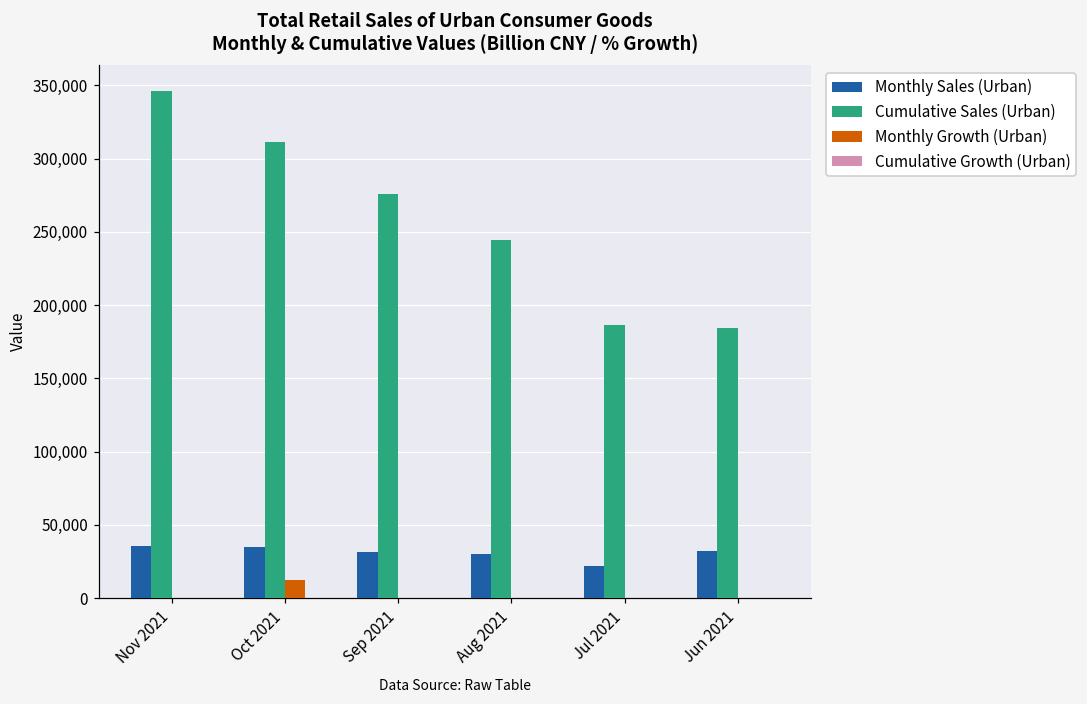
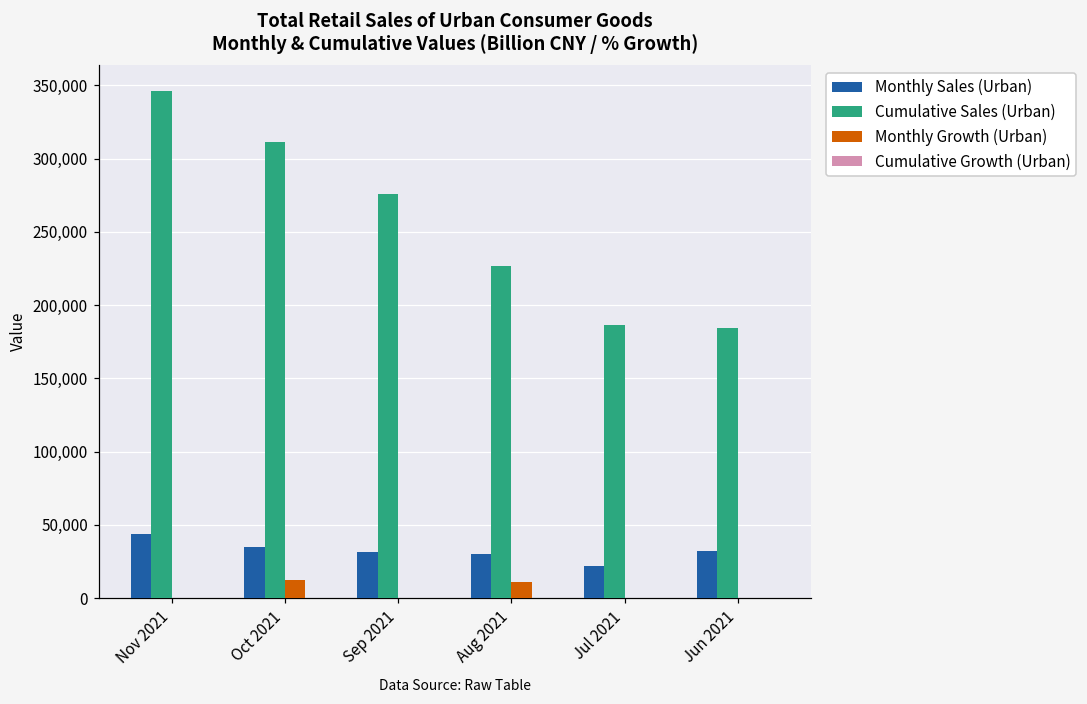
Monthly Sales (Urban), Nov 2021: 35,000 -> 44,000
Cumulative Sales (Urban), Aug 2021: 244,000 -> 226,000
Monthly Growth (Urban), Aug 2021: 0 -> 11,000
